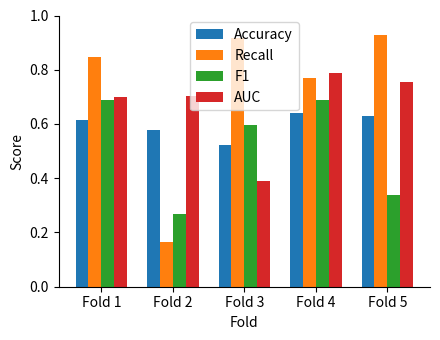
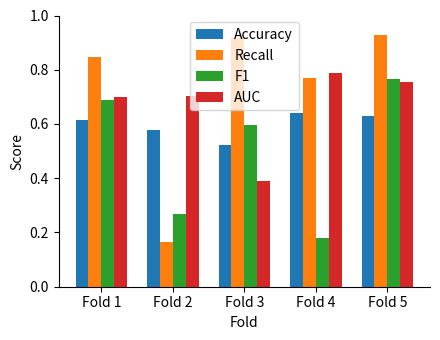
F1, Fold 4: 0.69 -> 0.18
F1, Fold 5: 0.34 -> 0.76
